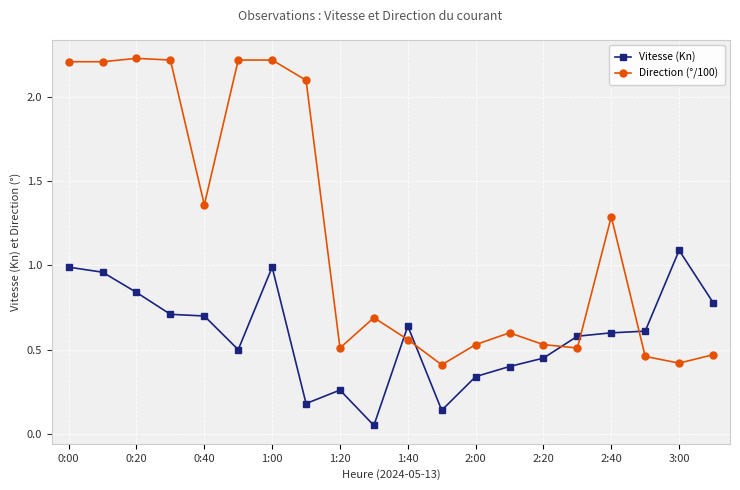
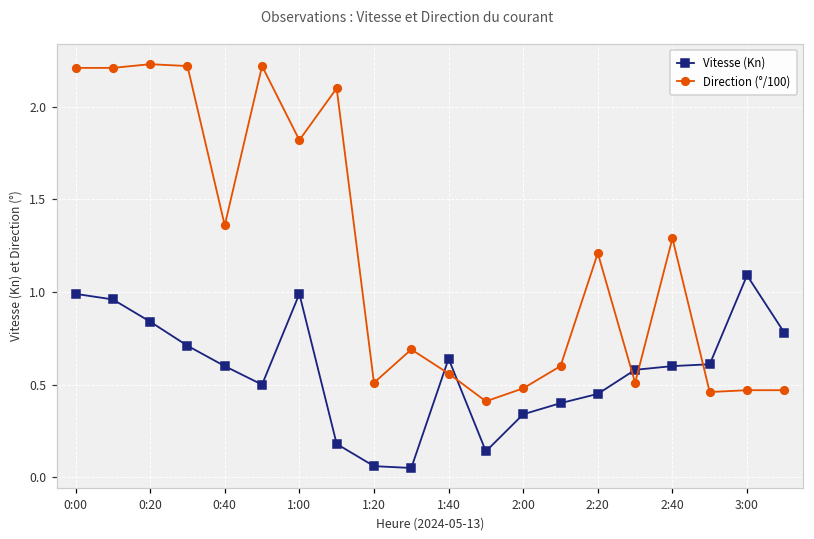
Vitesse (Kn), 0:40: 0.7 -> 0.6
Direction (°/100), 1:00: 2.22 -> 1.82
Vitesse (Kn), 1:20: 0.26 -> 0.06
Direction (°/100), 2:00: 0.53 -> 0.48
Direction (°/100), 2:20: 0.53 -> 1.21
Direction (°/100), 3:00: 0.42 -> 0.47
